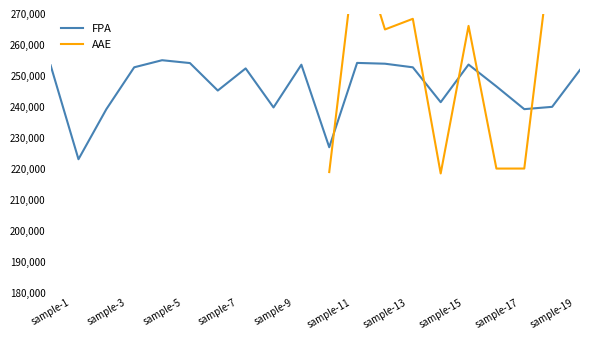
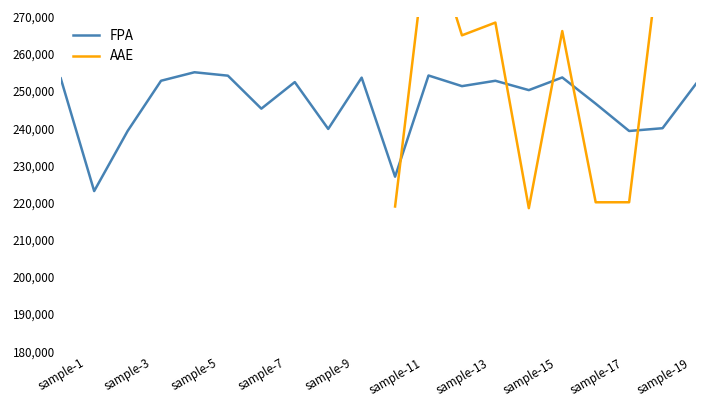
FPA, sample-13: 254,000 -> 251,000
FPA, sample-15: 242,000 -> 250,000
